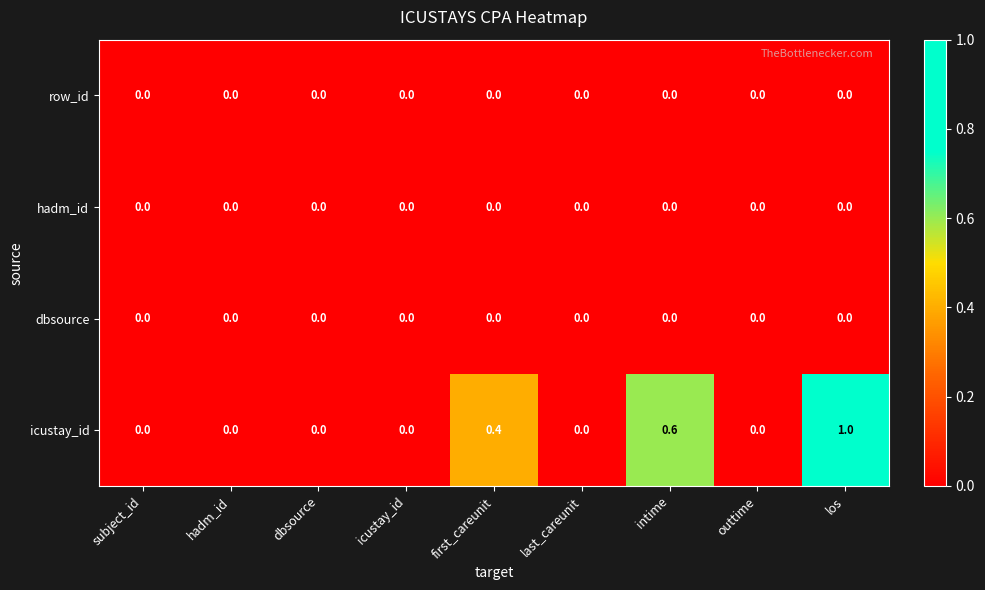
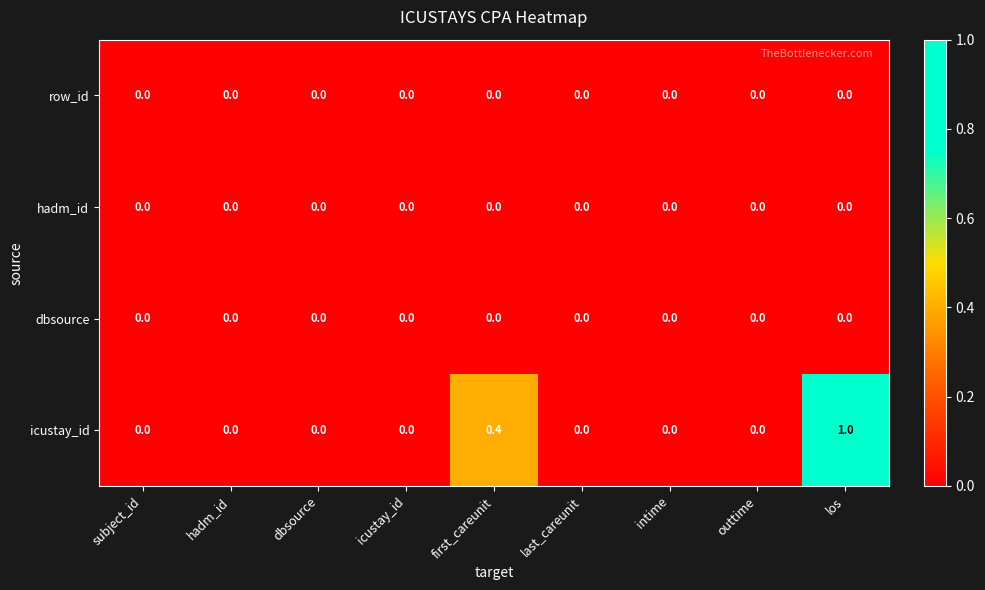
icustay_id, intime: 0.6 -> 0.0
